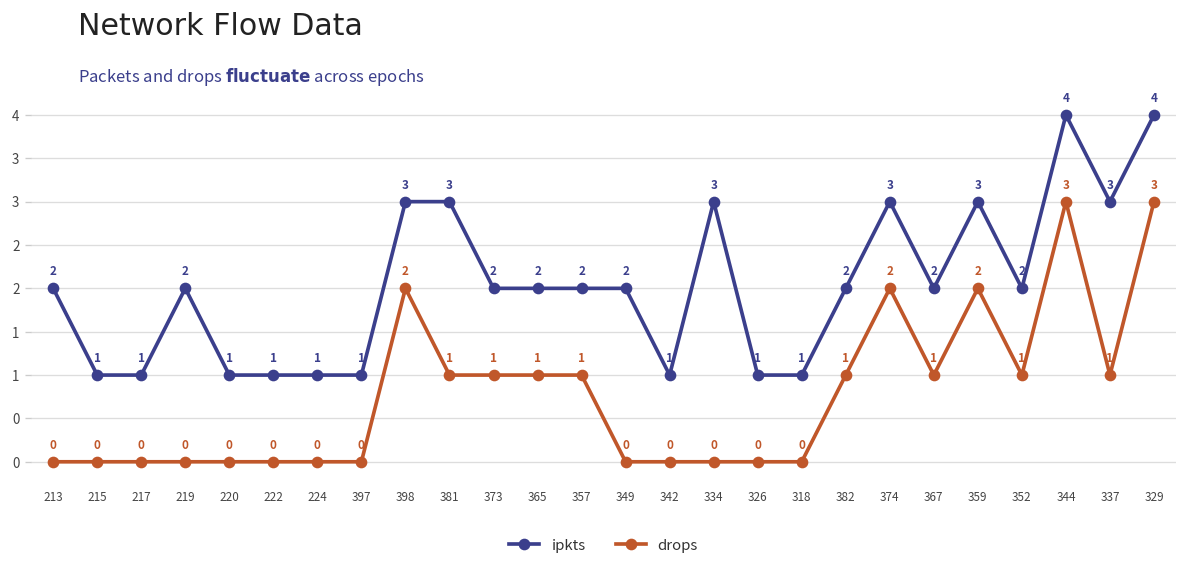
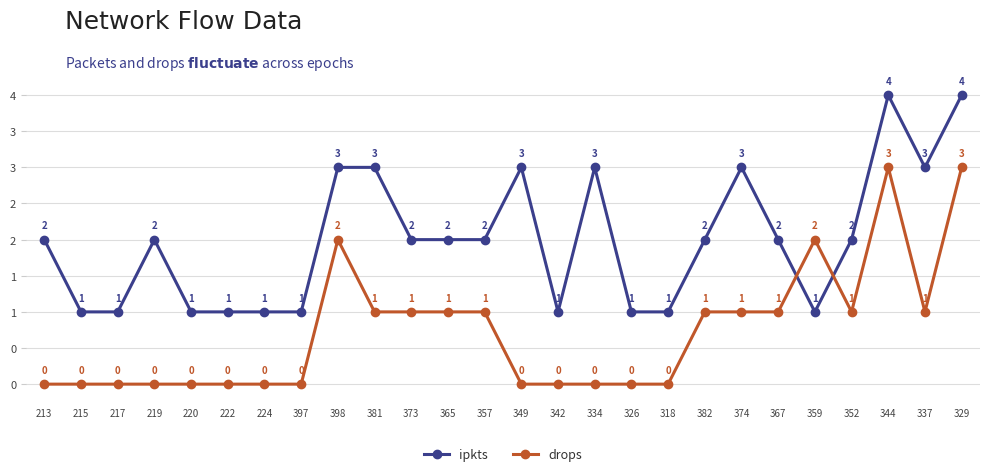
ipkts, 349: 2 -> 3
drops, 374: 2 -> 1
ipkts, 359: 3 -> 1
